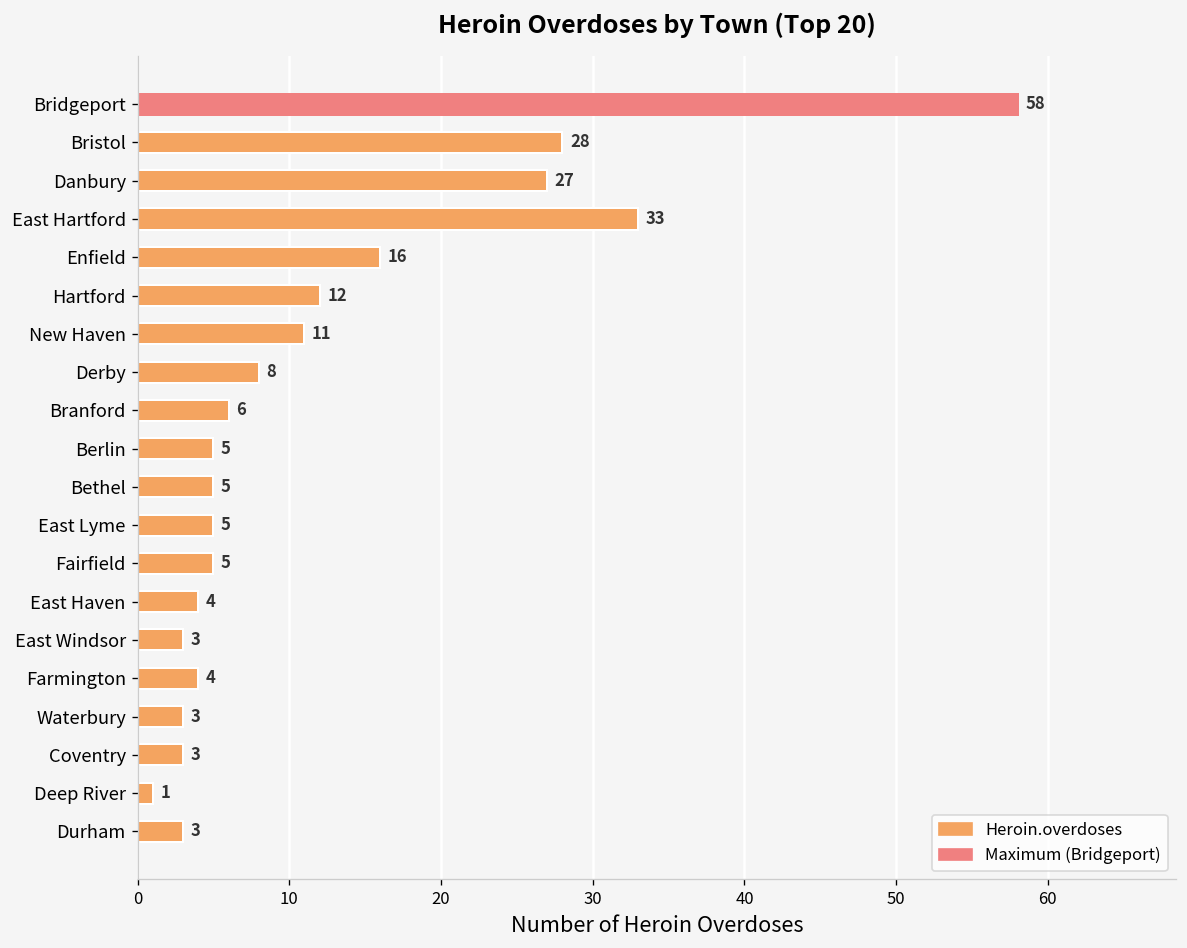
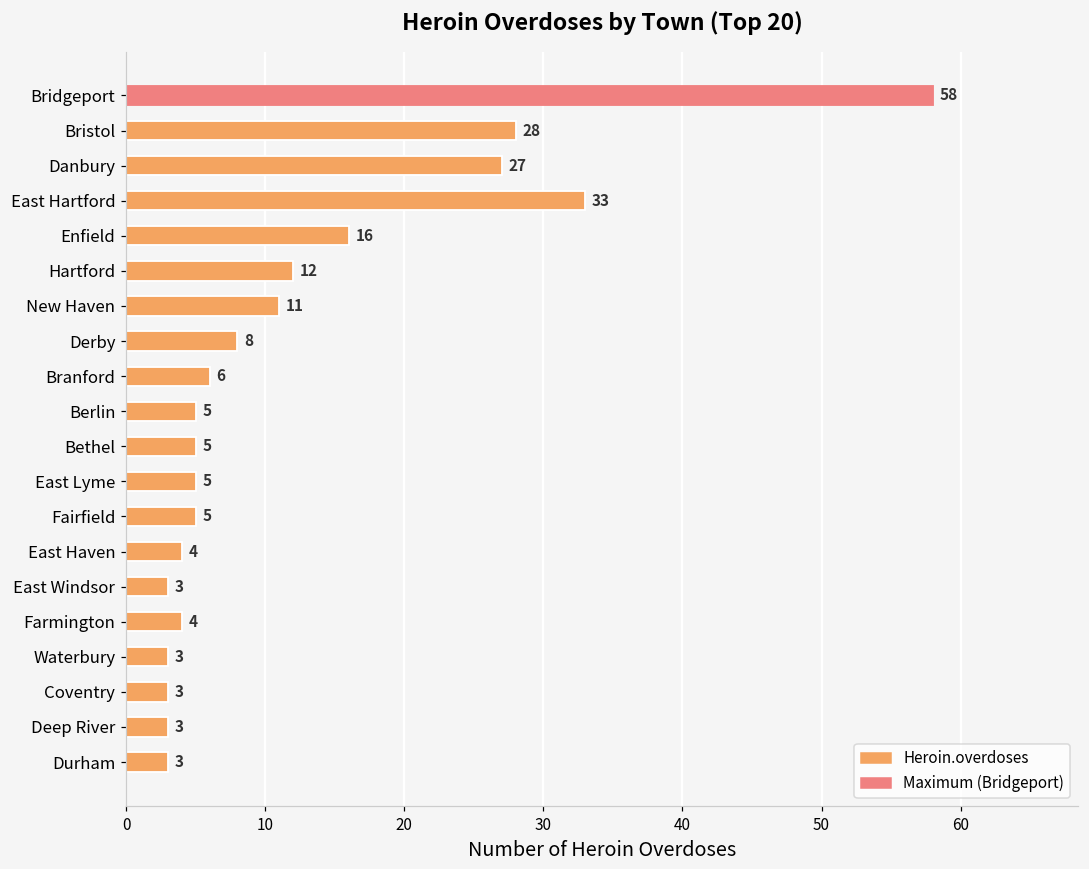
Deep River: 1 -> 3
